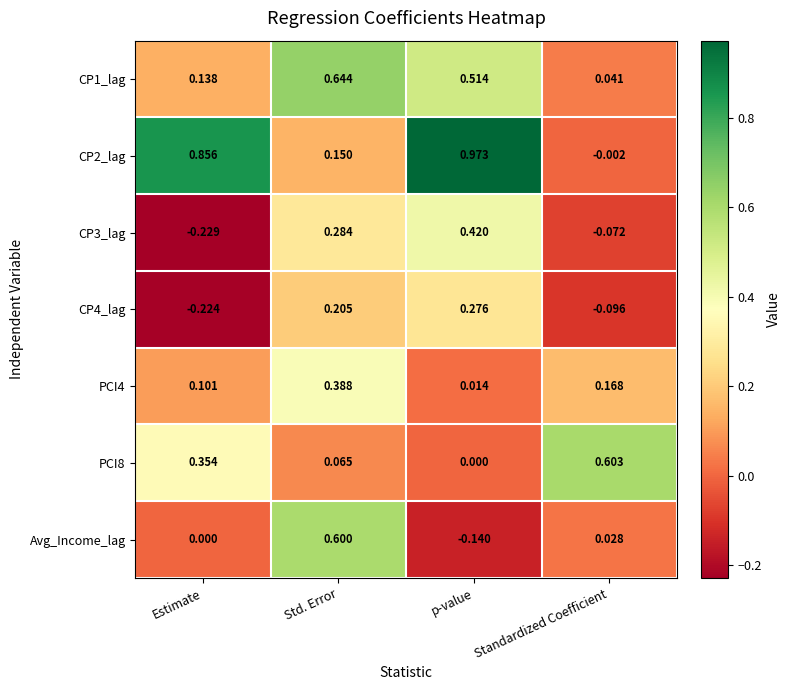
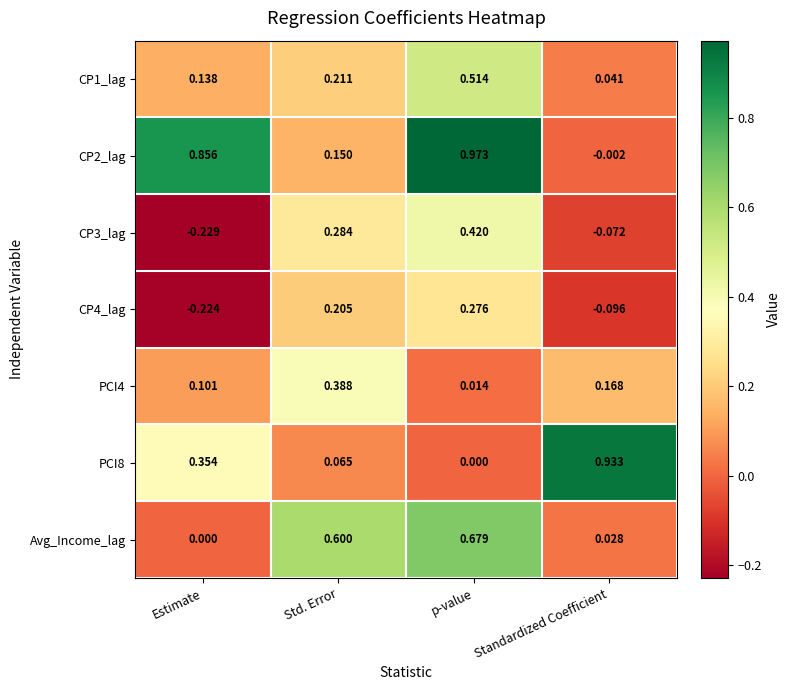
CP1_lag, Std. Error: 0.644 -> 0.211
PCI8, Standardized Coefficient: 0.603 -> 0.933
Avg_Income_lag, p-value: -0.140 -> 0.679
